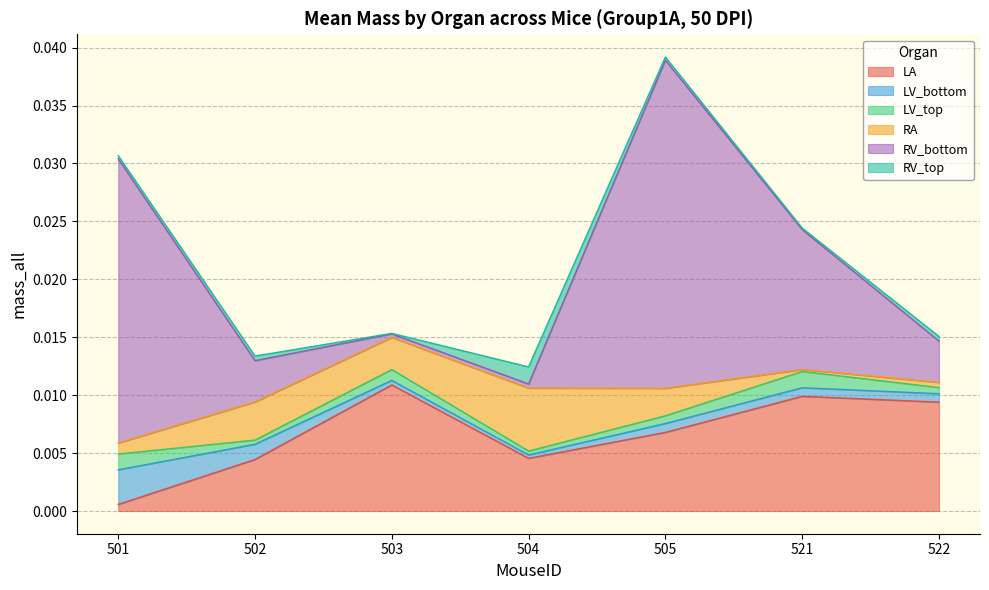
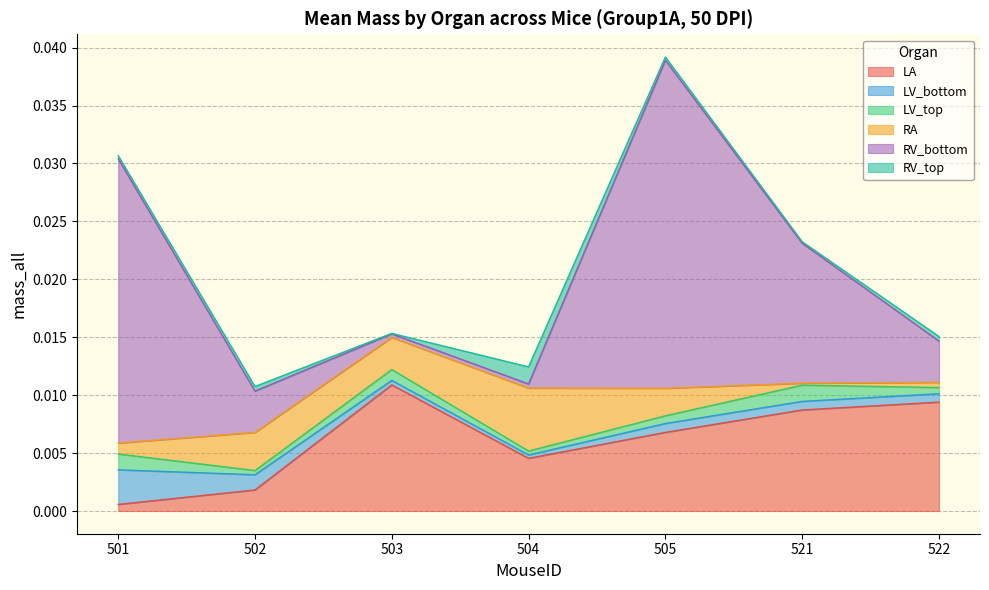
LA, 502: 0.0044 -> 0.0018
LA, 521: 0.0099 -> 0.0087
